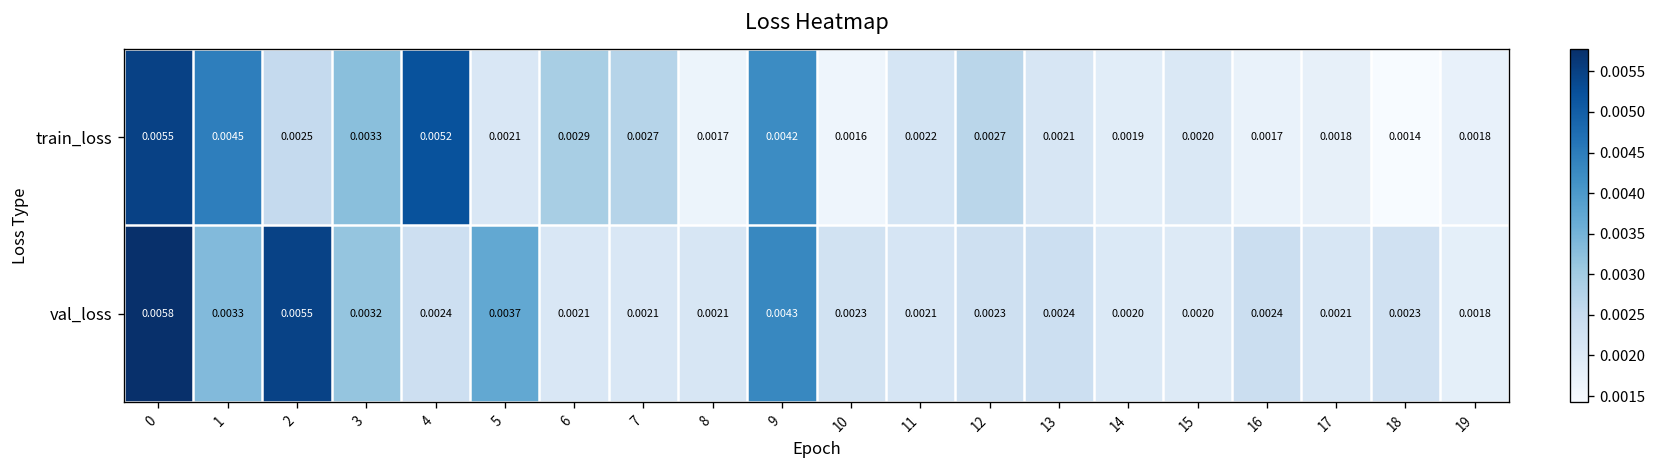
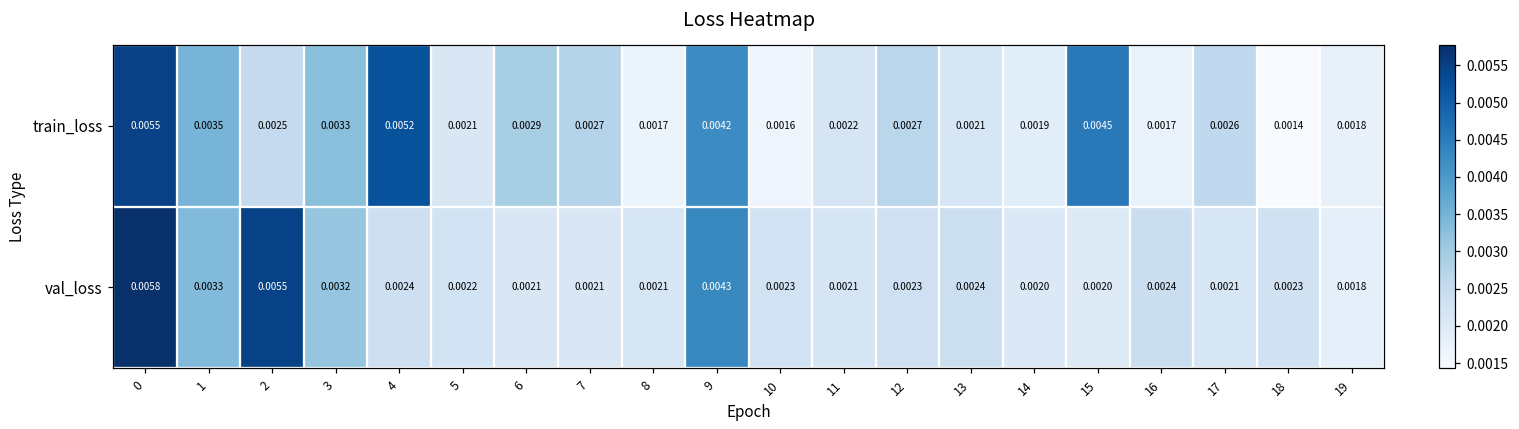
train_loss, 1: 0.0045 -> 0.0035
train_loss, 15: 0.0020 -> 0.0045
train_loss, 17: 0.0018 -> 0.0026
val_loss, 5: 0.0037 -> 0.0022
